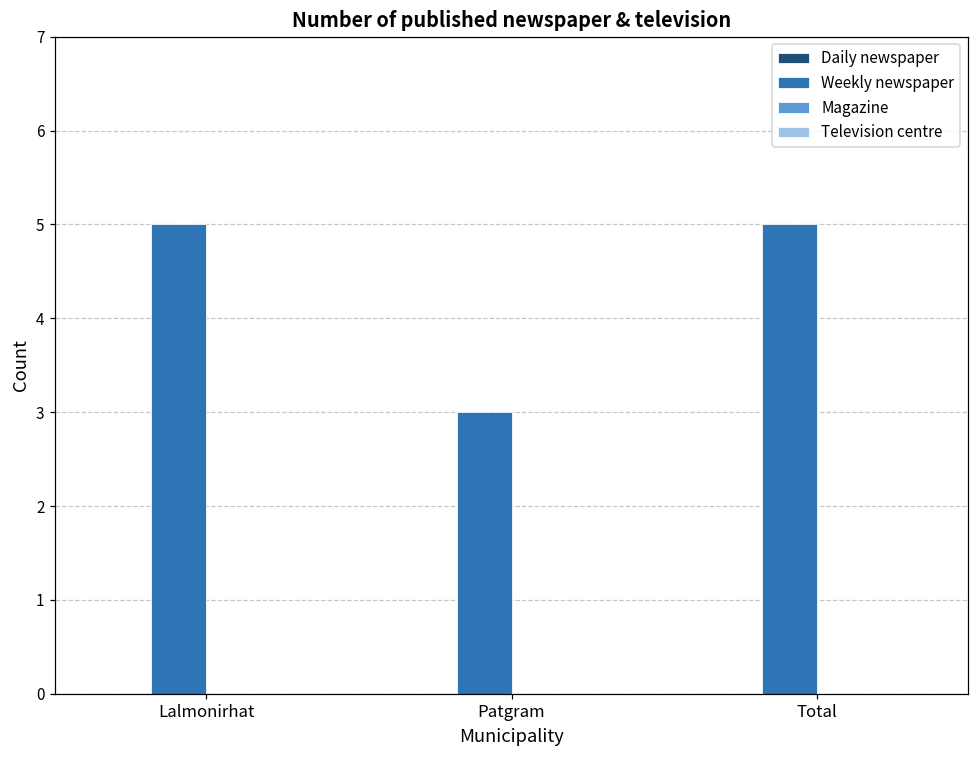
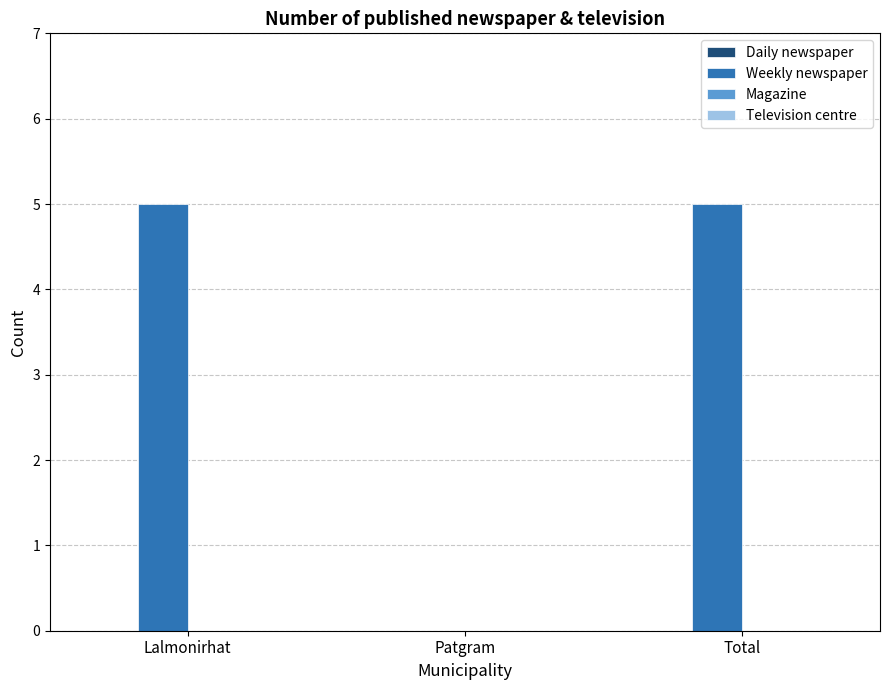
Weekly newspaper, Patgram: 3 -> 0
